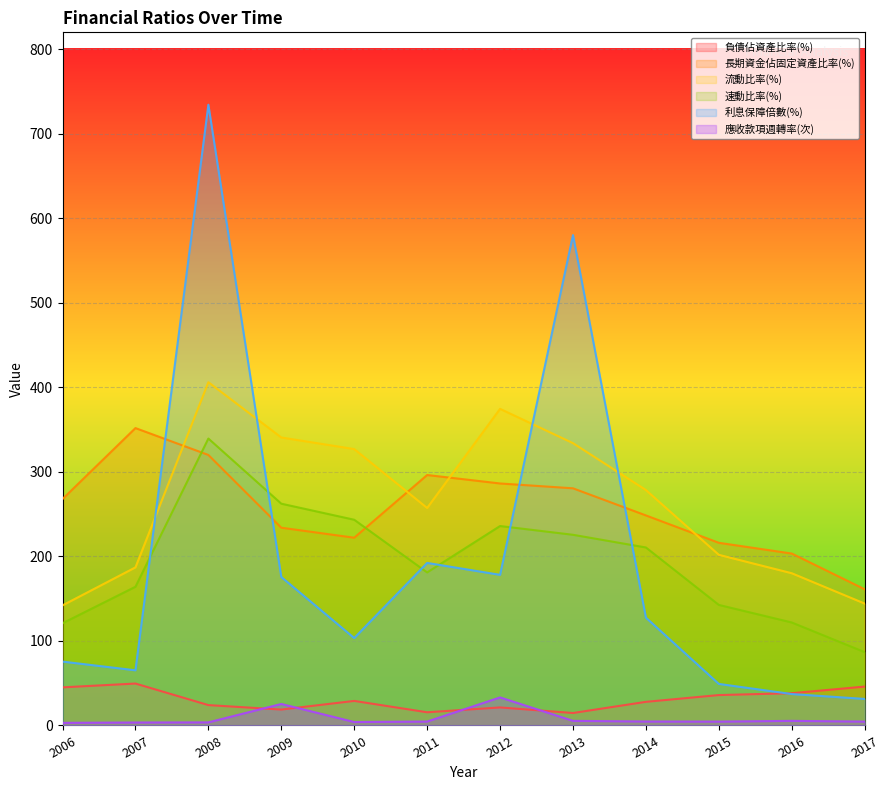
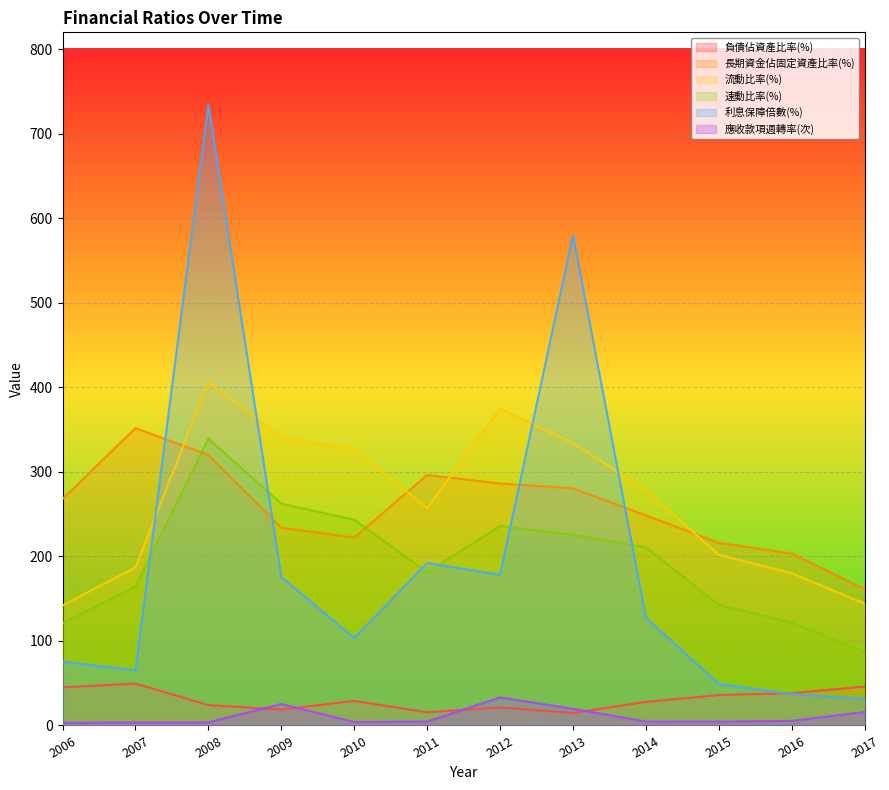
應收款項週轉率(次), 2013: 10 -> 20
應收款項週轉率(次), 2017: 0 -> 20
